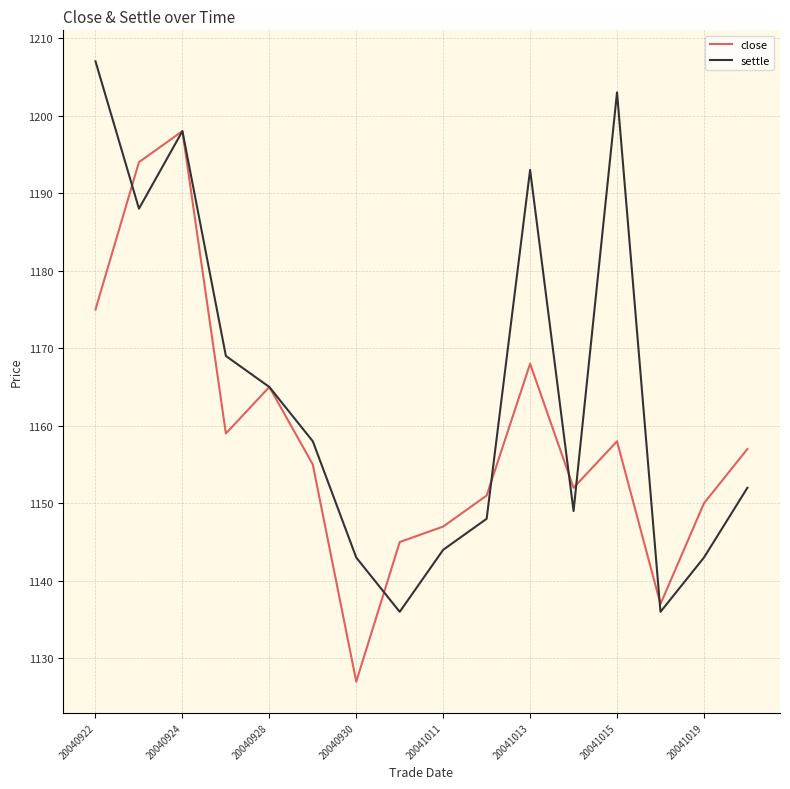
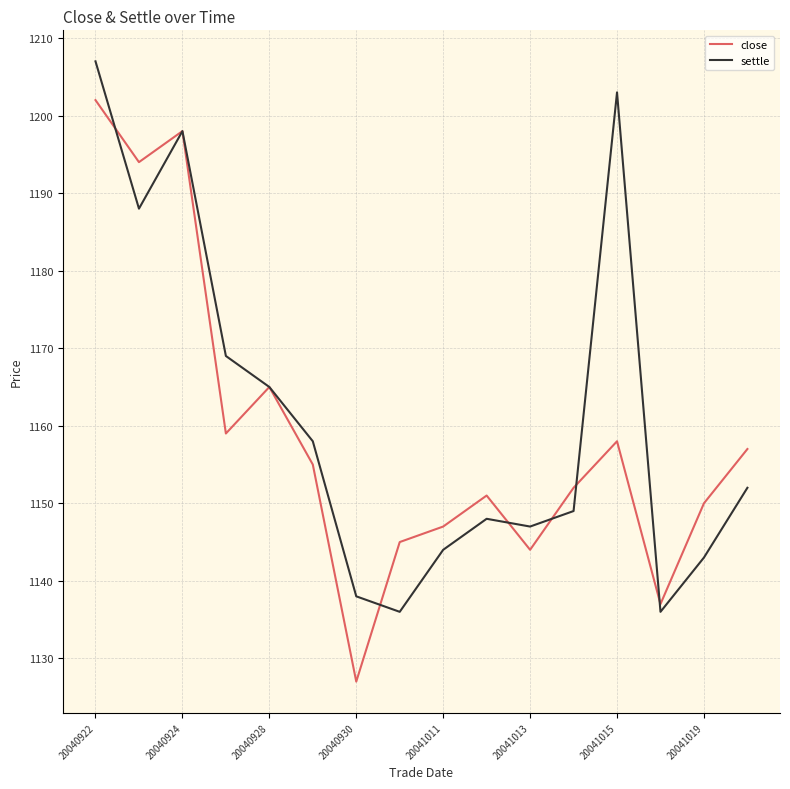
close, 20040922: 1175 -> 1202
settle, 20040930: 1143 -> 1138
close, 20041013: 1168 -> 1144
settle, 20041013: 1193 -> 1147
